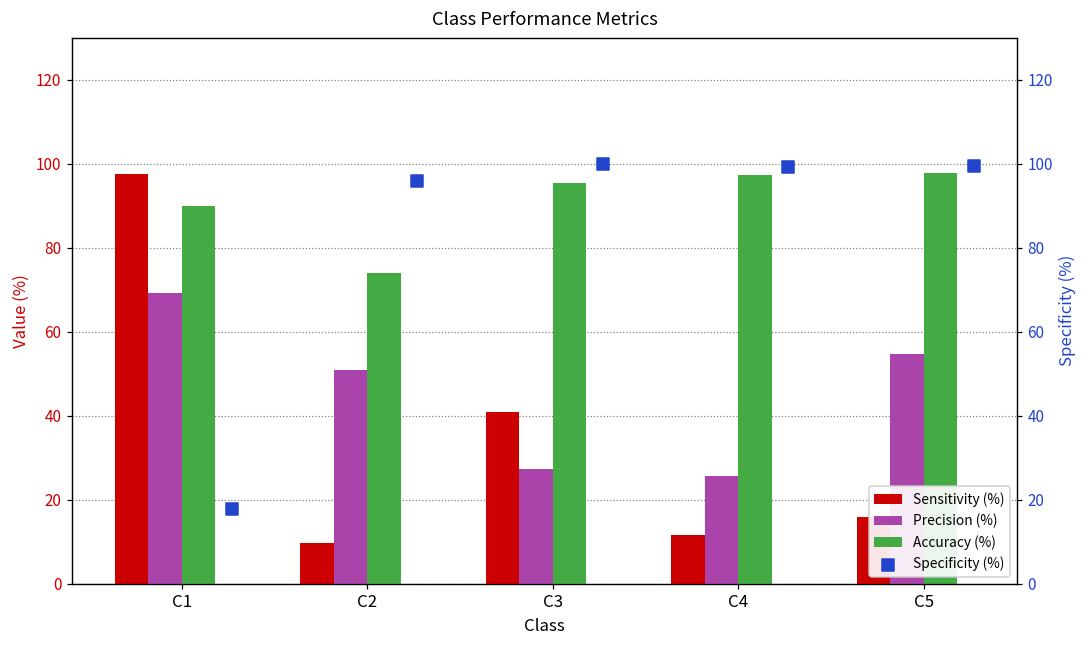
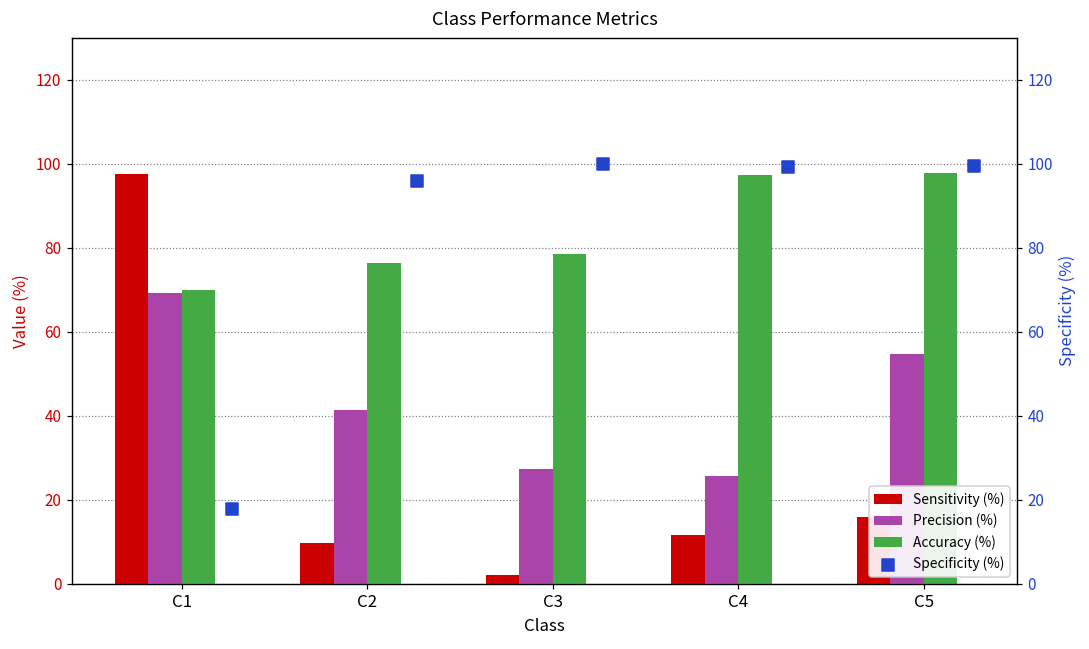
Accuracy (%), C1: 90 -> 70
Precision (%), C2: 51 -> 41
Accuracy (%), C2: 74 -> 76
Sensitivity (%), C3: 41 -> 2
Accuracy (%), C3: 95 -> 78
